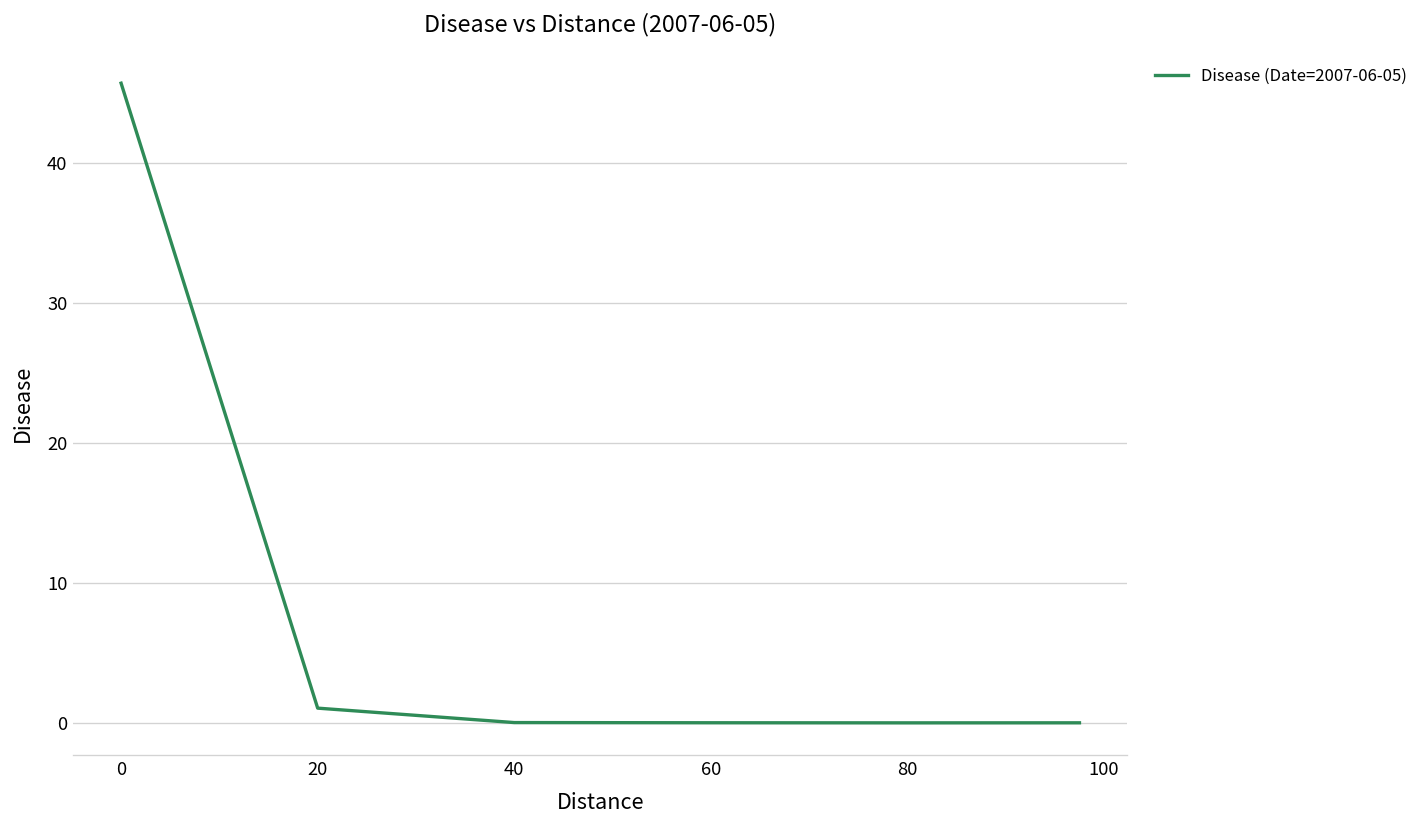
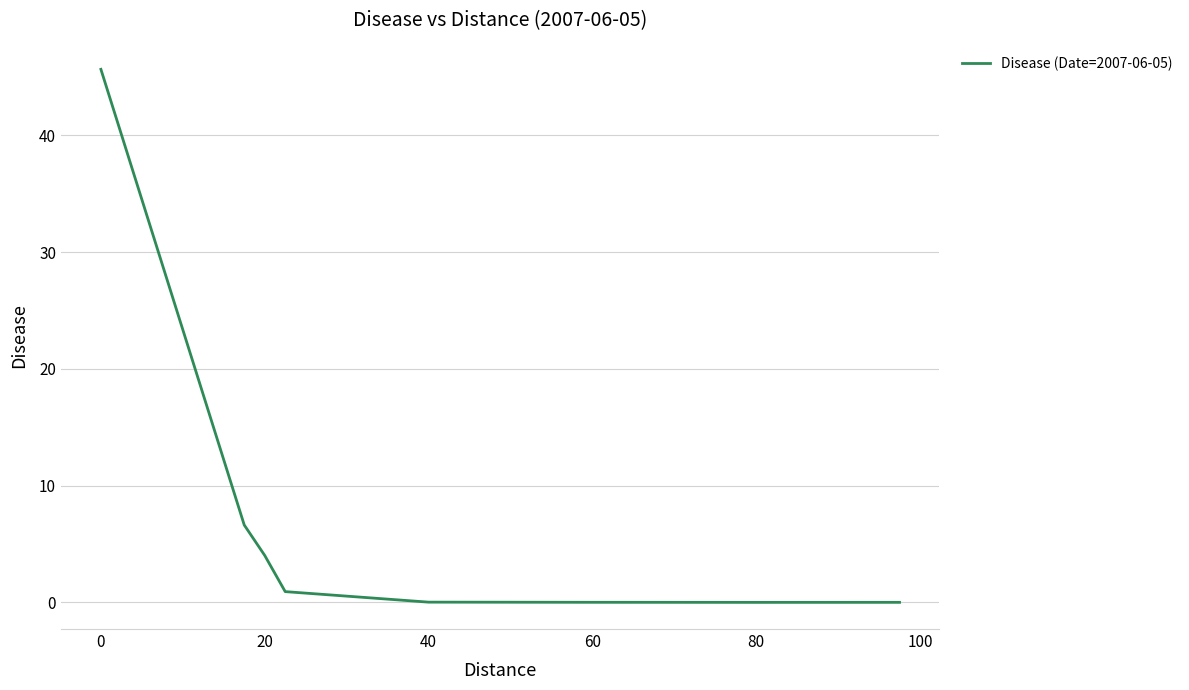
20: 1.1 -> 4.0
